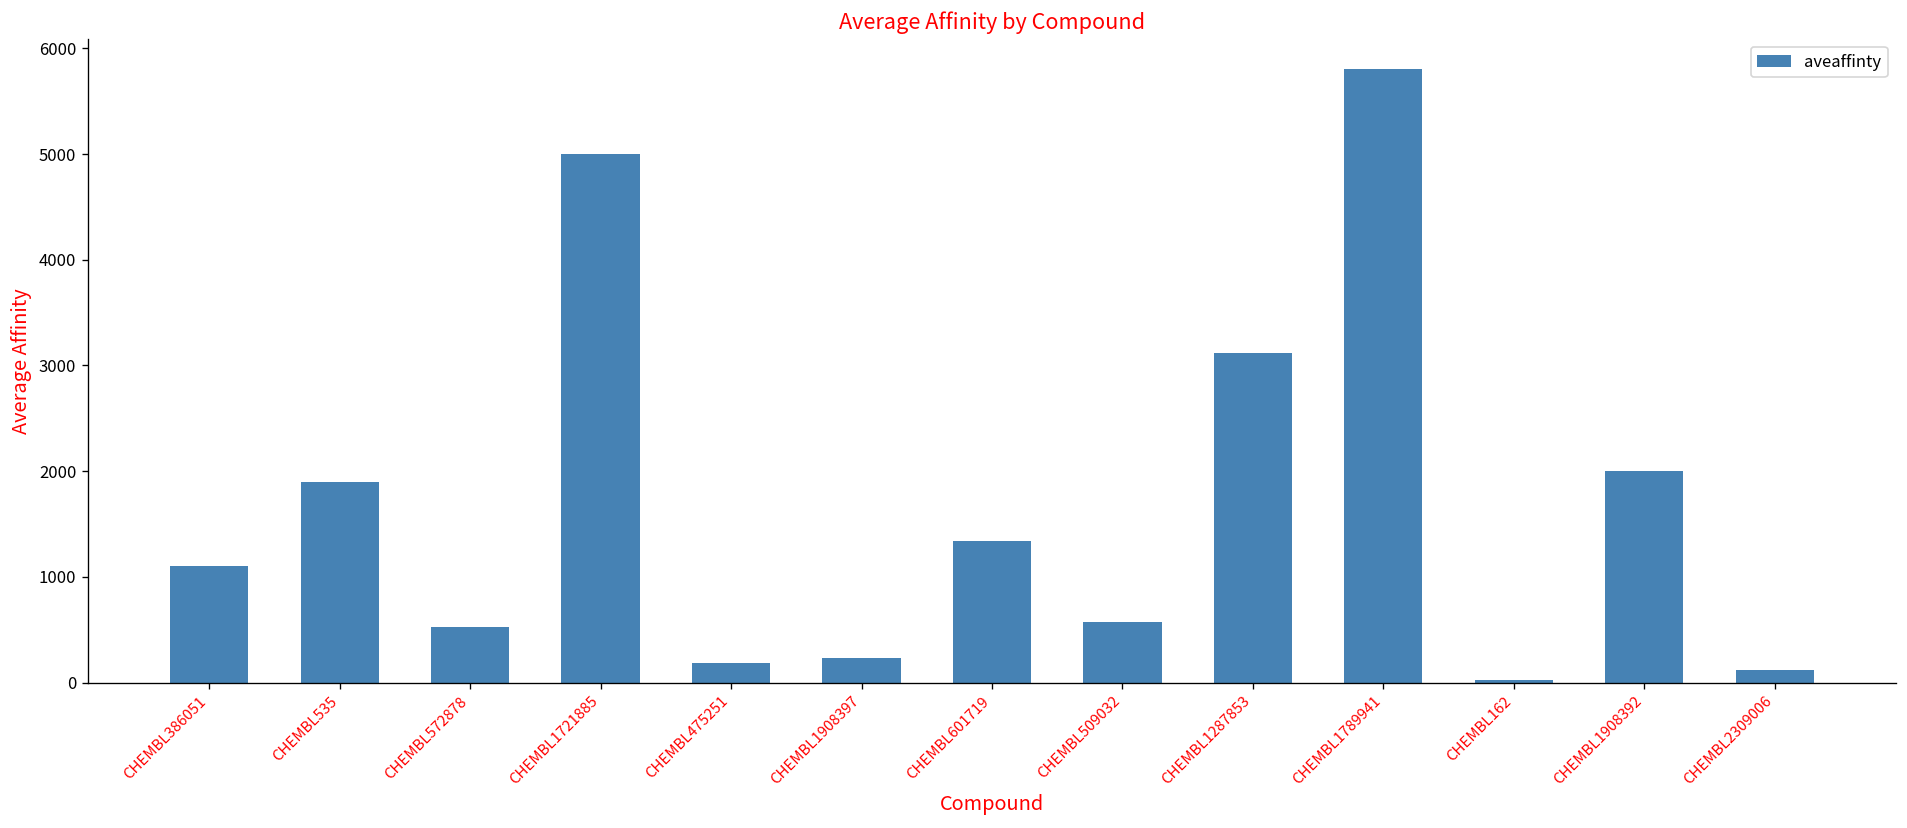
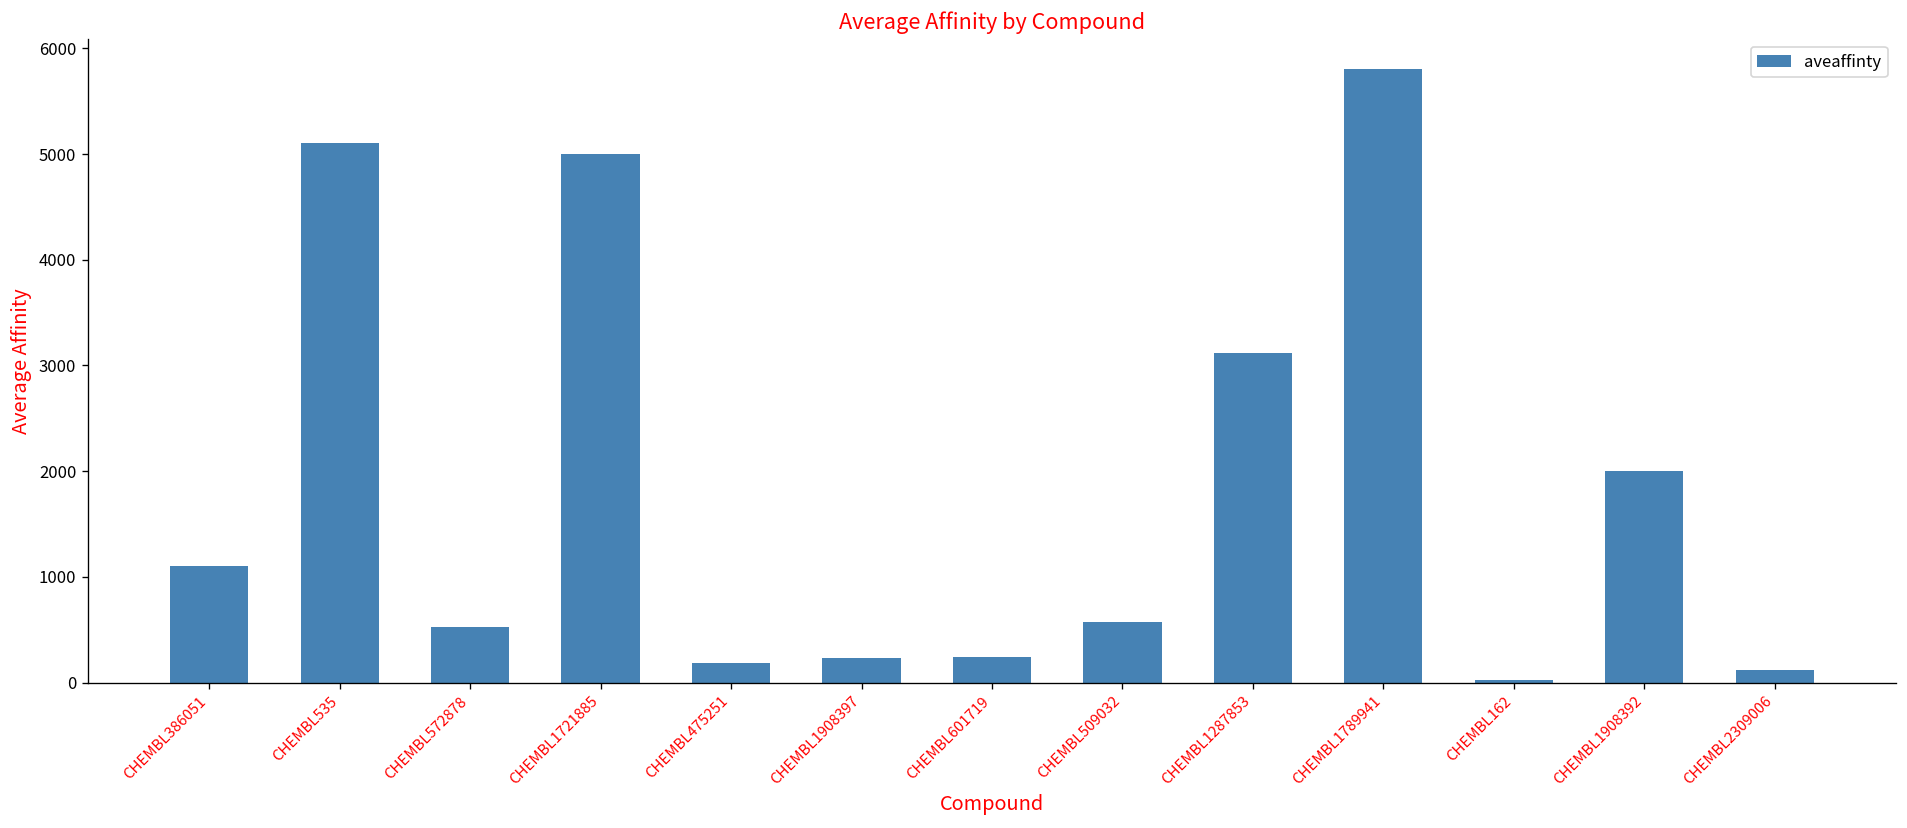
CHEMBL535: 1900 -> 5100
CHEMBL601719: 1300 -> 200
